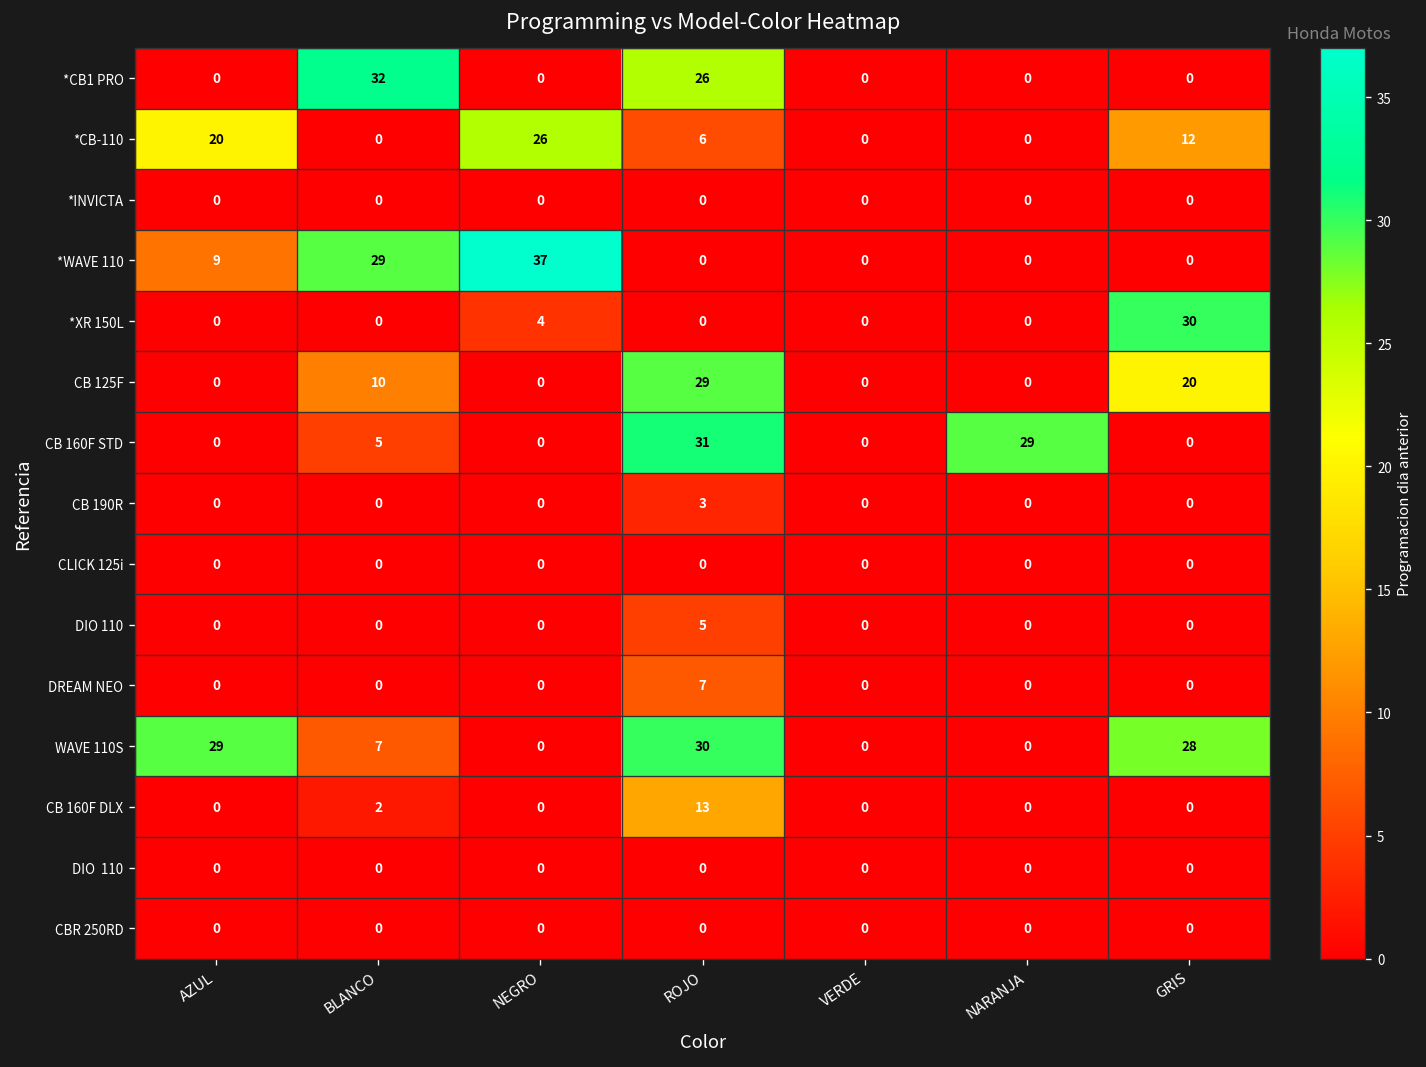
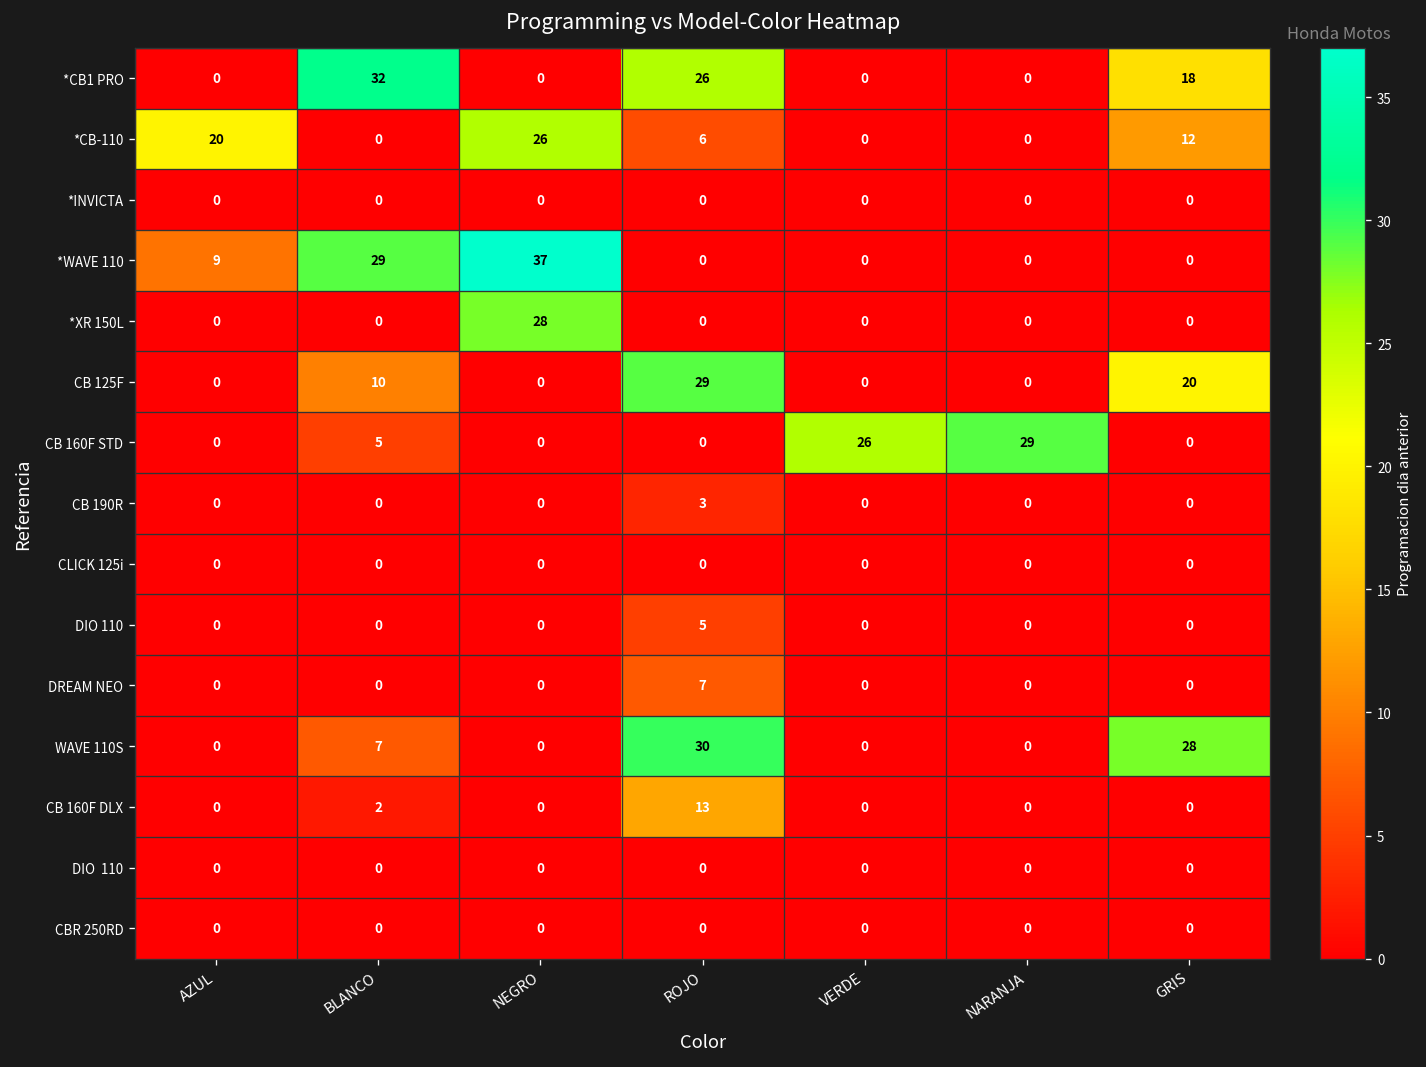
*CB1 PRO, GRIS: 0 -> 18
*XR 150L, NEGRO: 4 -> 28
*XR 150L, GRIS: 30 -> 0
CB 160F STD, ROJO: 31 -> 0
CB 160F STD, VERDE: 0 -> 26
WAVE 110S, AZUL: 29 -> 0
